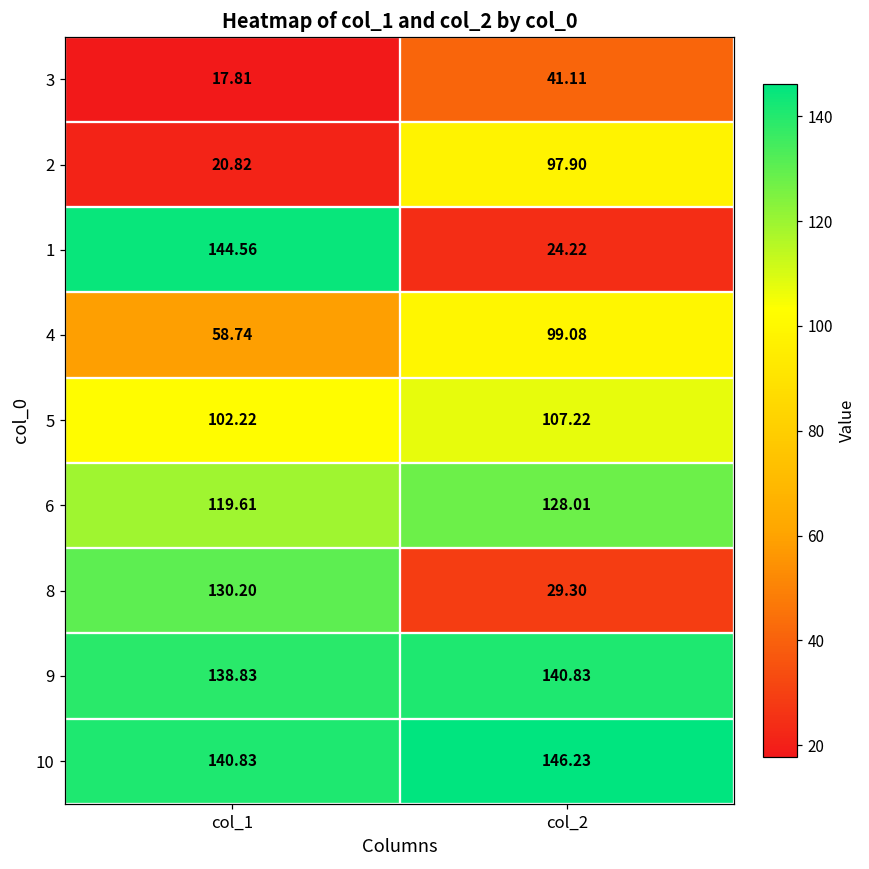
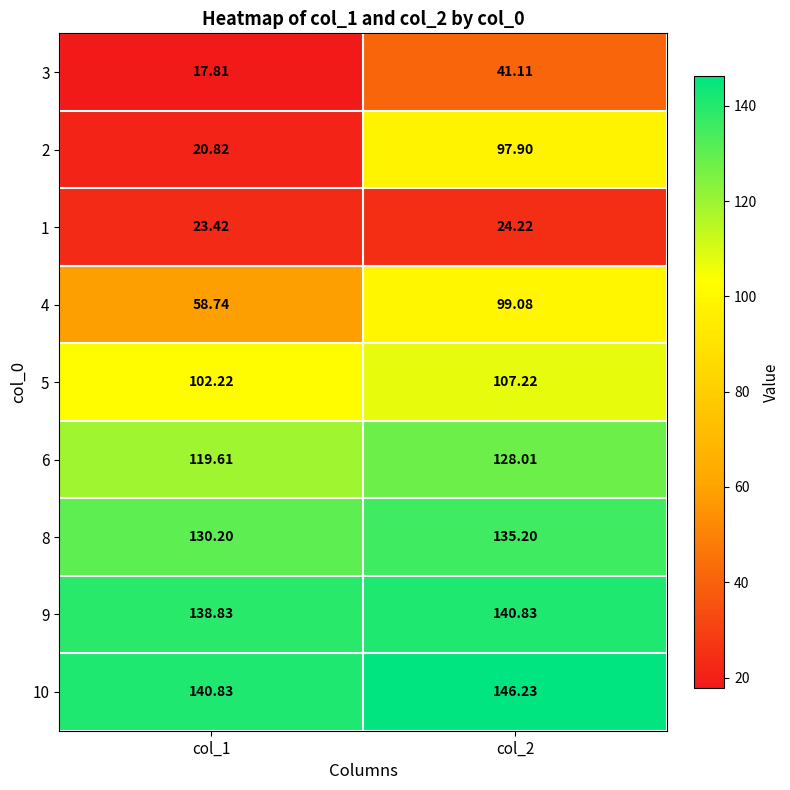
1, col_1: 144.56 -> 23.42
8, col_2: 29.30 -> 135.20
